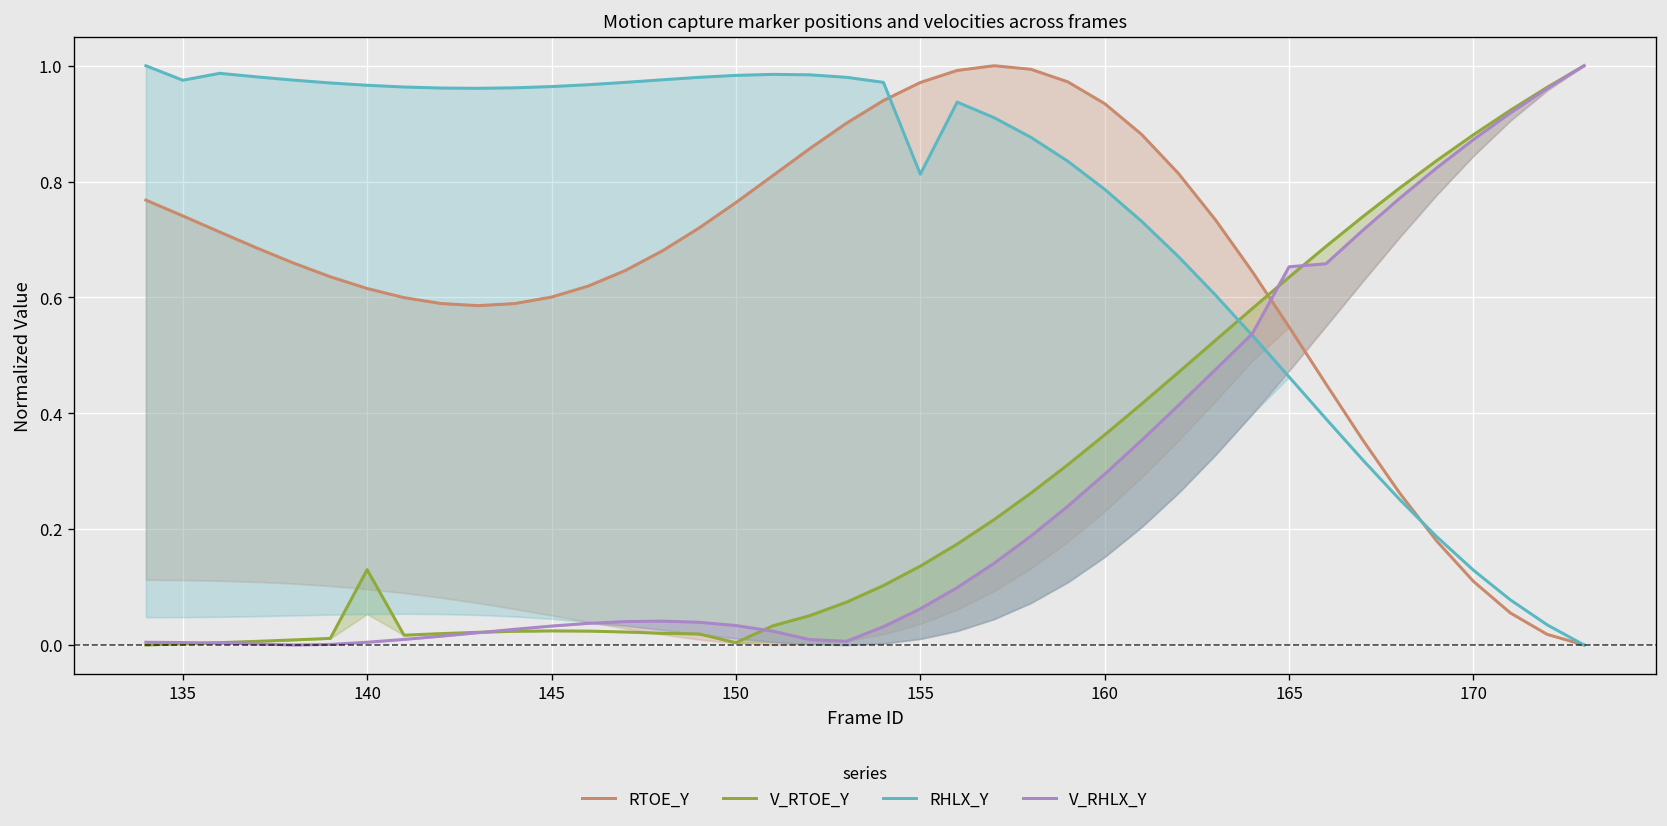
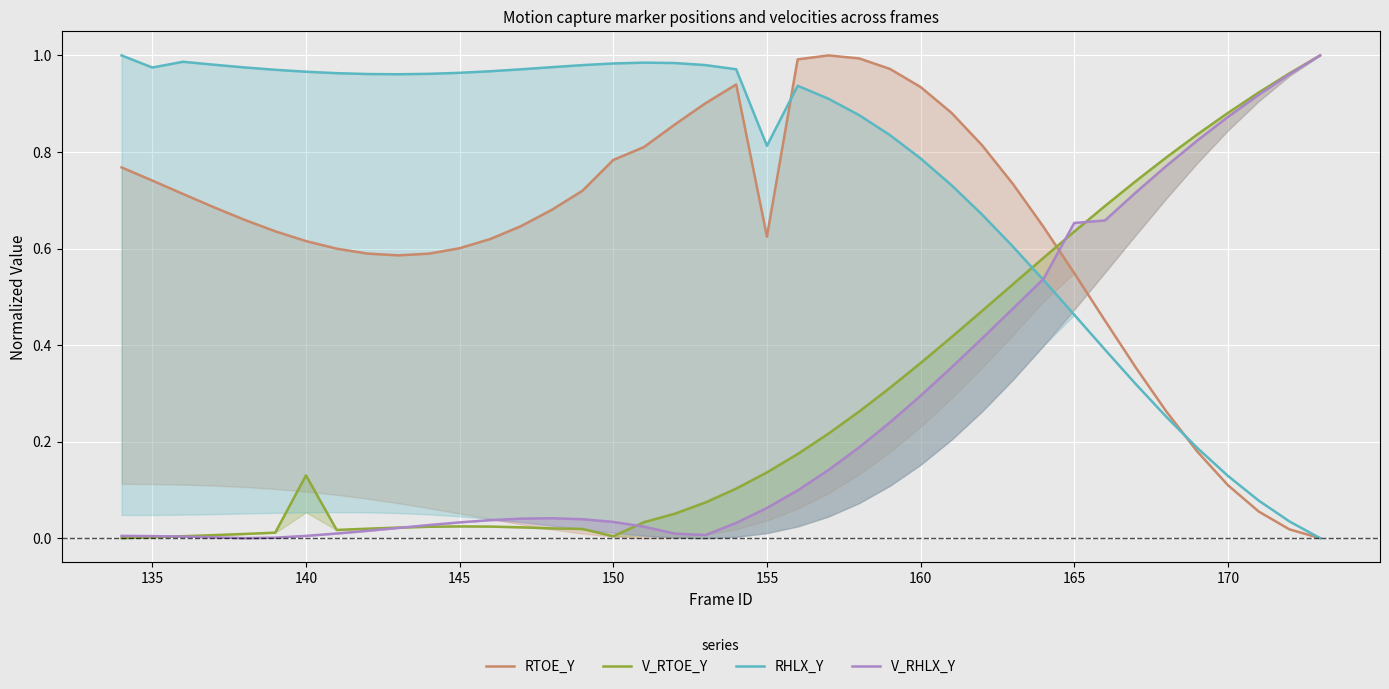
RTOE_Y, 150: 0.76 -> 0.78
RTOE_Y, 155: 0.97 -> 0.62
